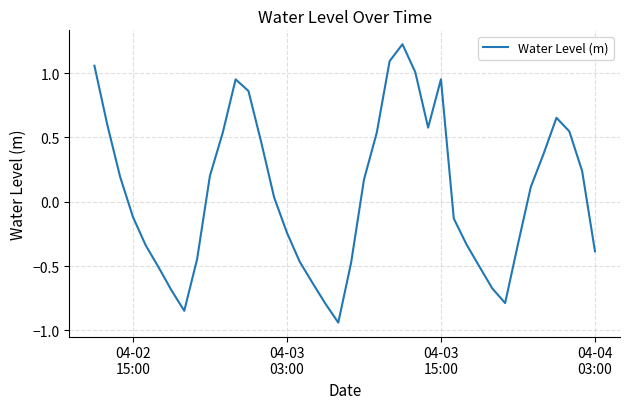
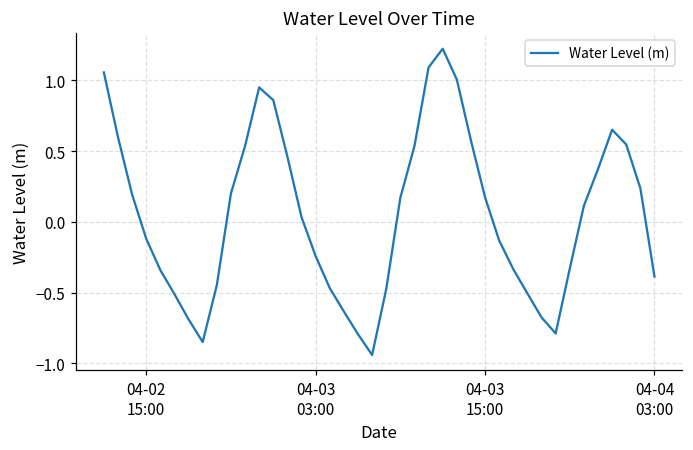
04-03 15:00: 0.95 -> 0.17
